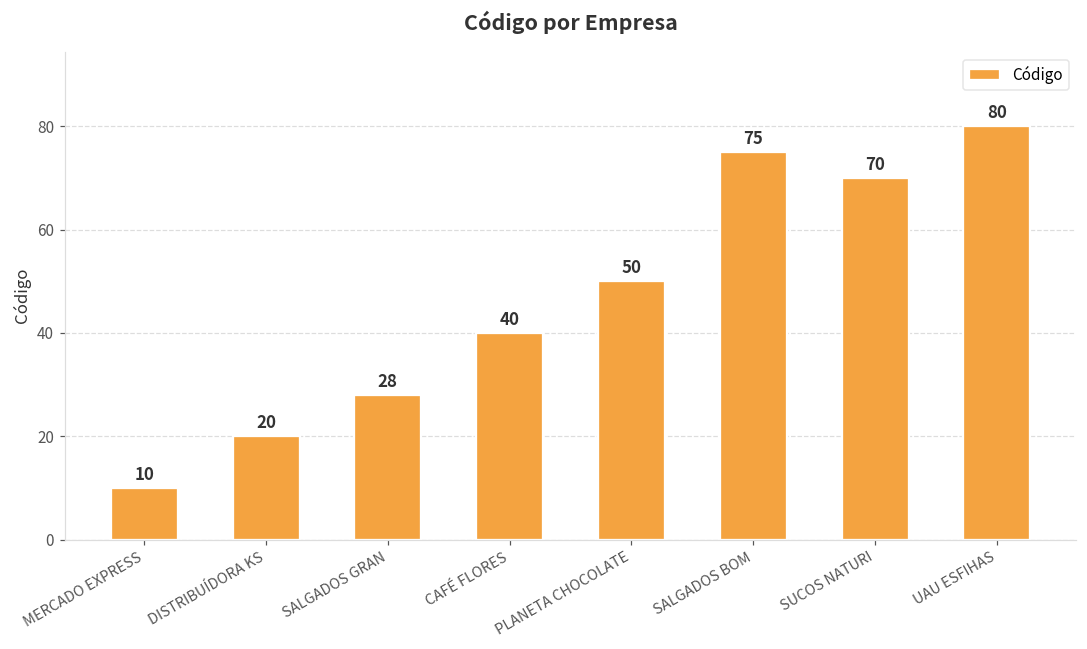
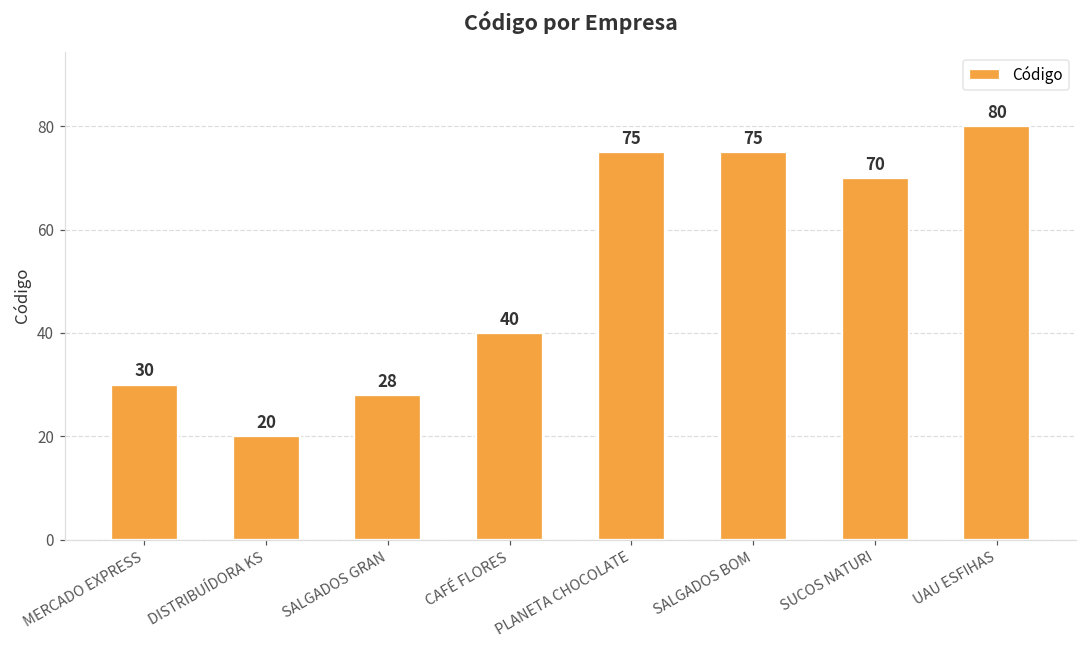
MERCADO EXPRESS: 10 -> 30
PLANETA CHOCOLATE: 50 -> 75
